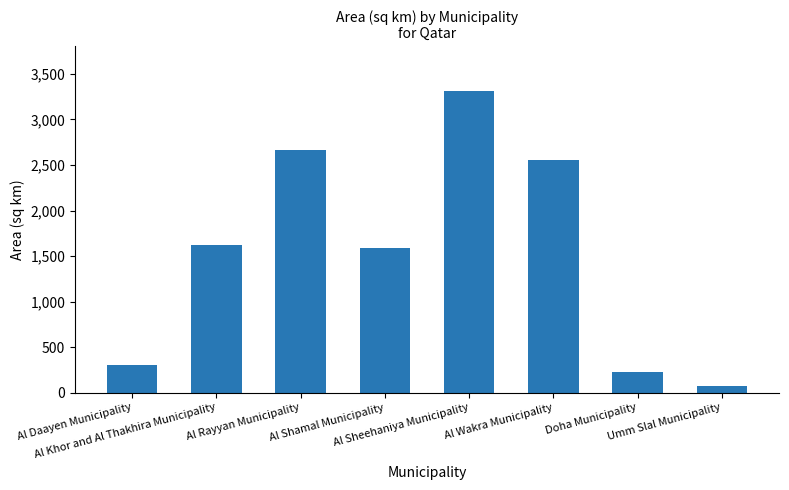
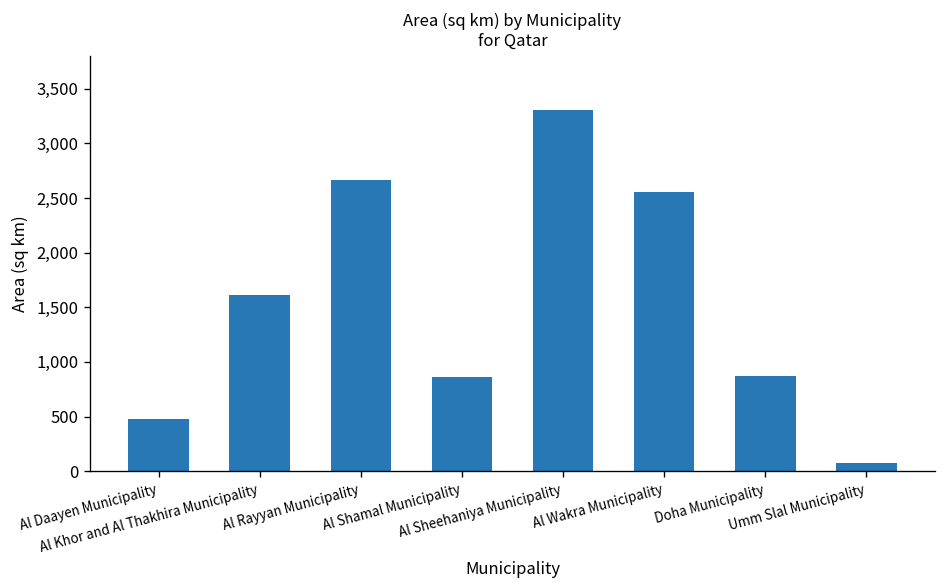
Al Daayen Municipality: 300 -> 500
Al Shamal Municipality: 1,600 -> 900
Doha Municipality: 200 -> 900
